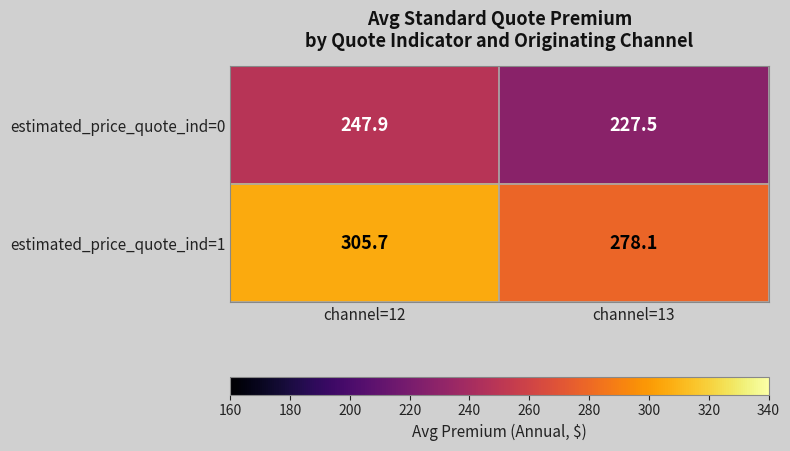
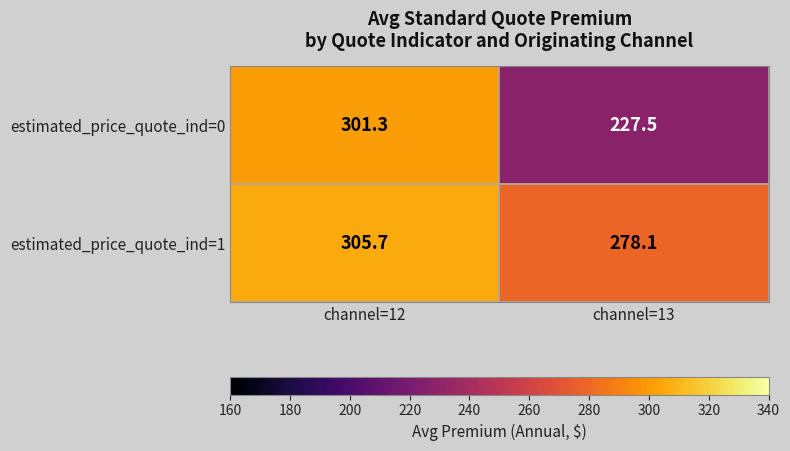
estimated_price_quote_ind=0, channel=12: 247.9 -> 301.3
